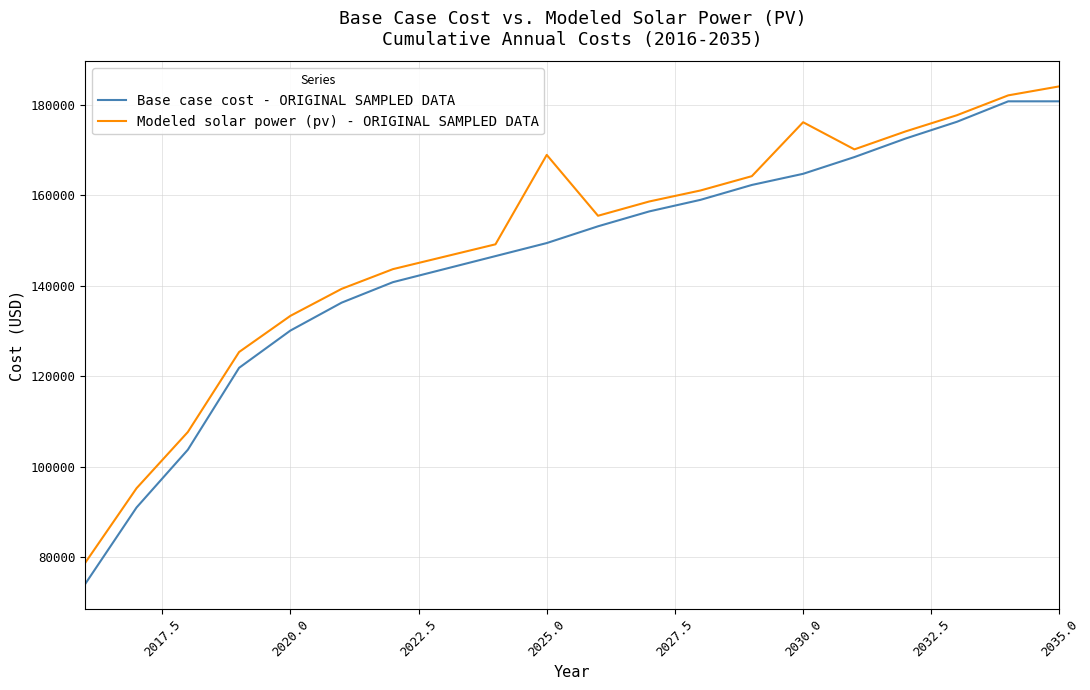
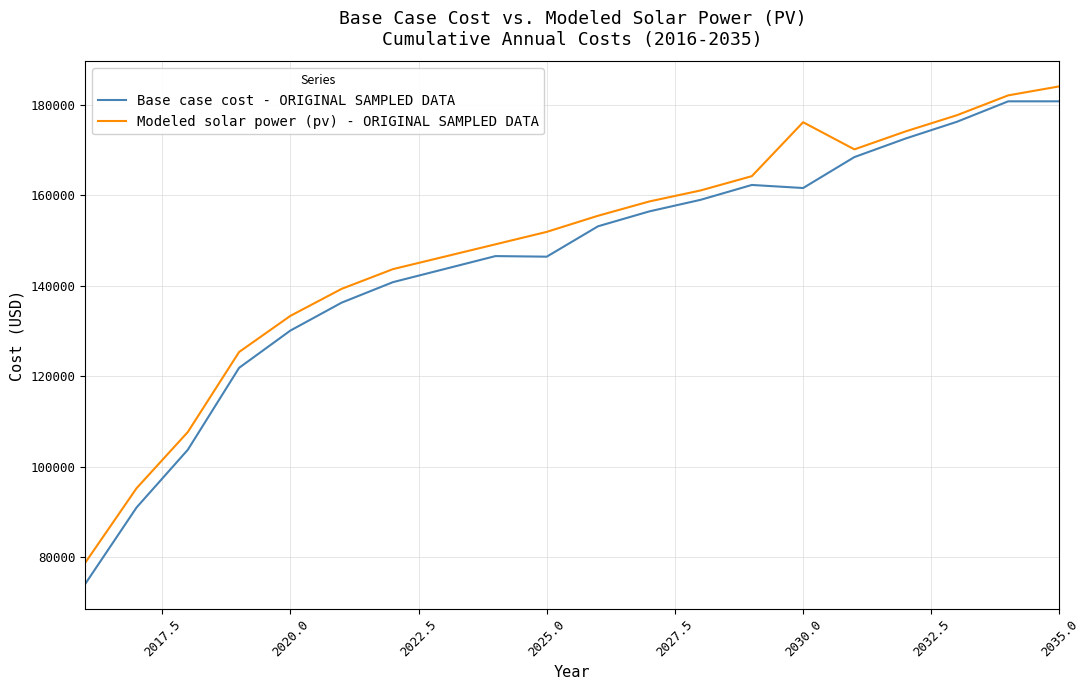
Base case cost - ORIGINAL SAMPLED DATA, 2025.0: 149000 -> 146000
Modeled solar power (pv) - ORIGINAL SAMPLED DATA, 2025.0: 169000 -> 152000
Base case cost - ORIGINAL SAMPLED DATA, 2030.0: 165000 -> 162000
